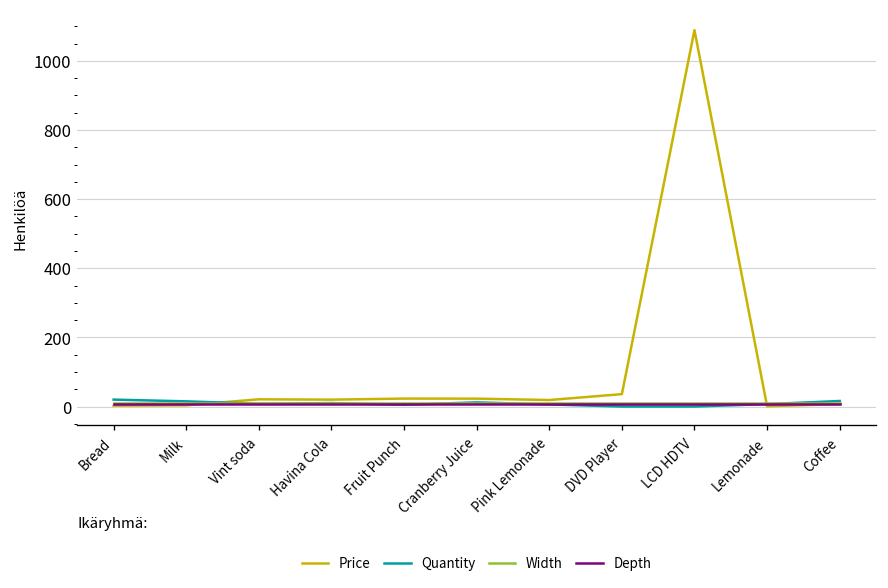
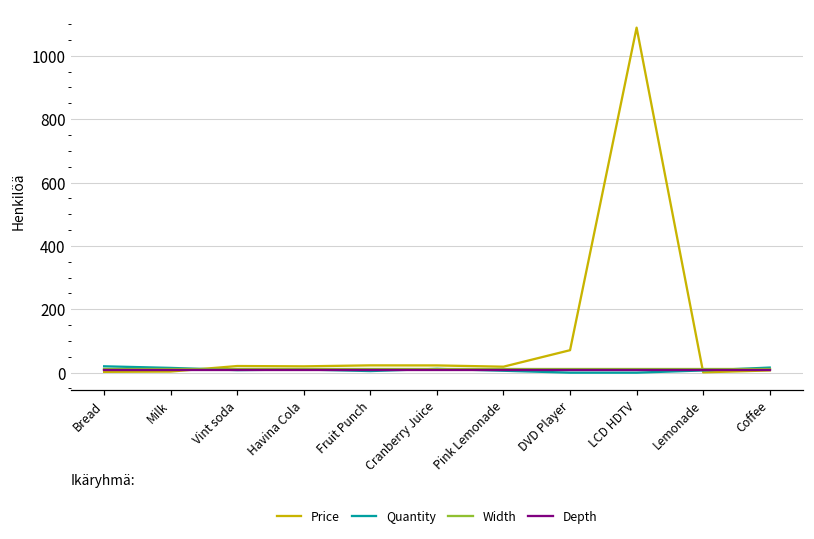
Price, DVD Player: 40 -> 70
